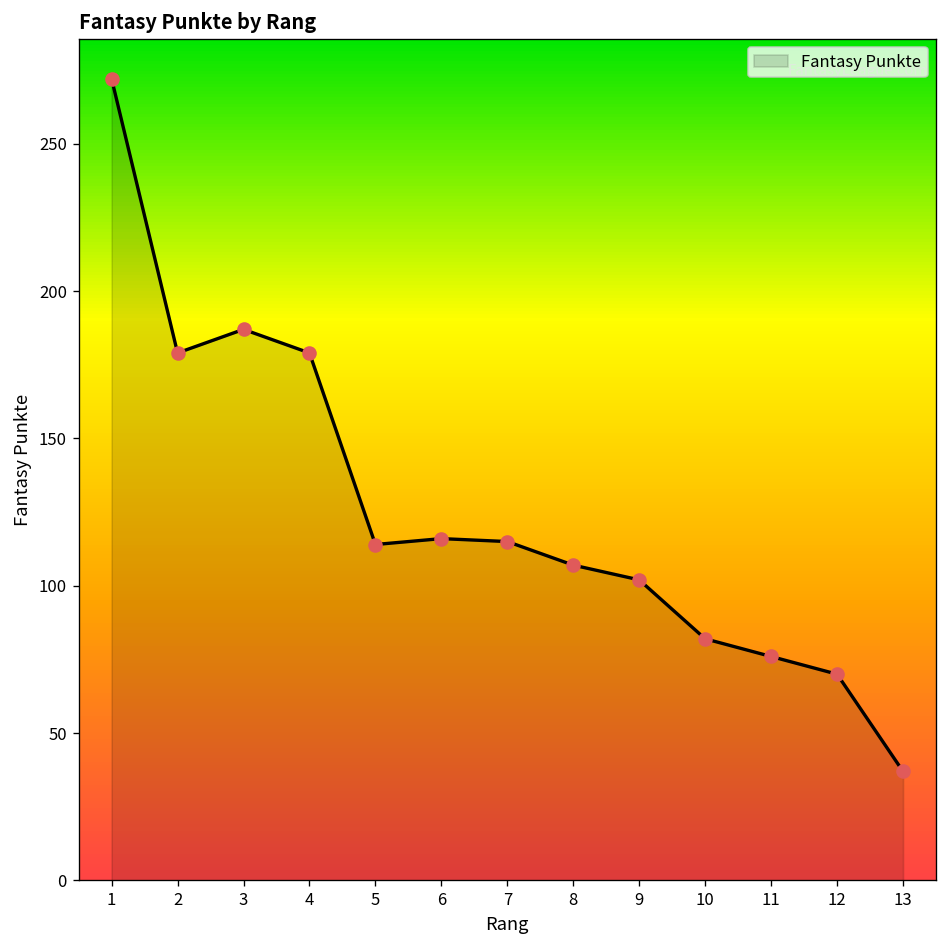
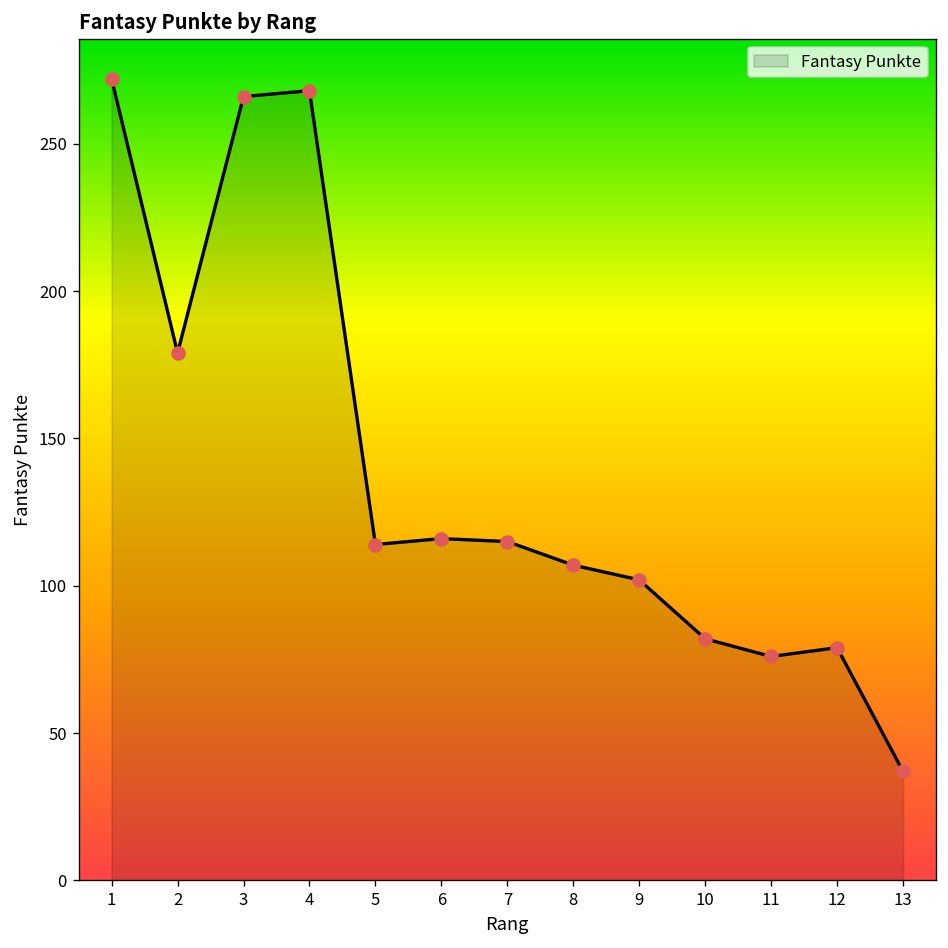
3: 187 -> 266
4: 179 -> 268
12: 70 -> 79
